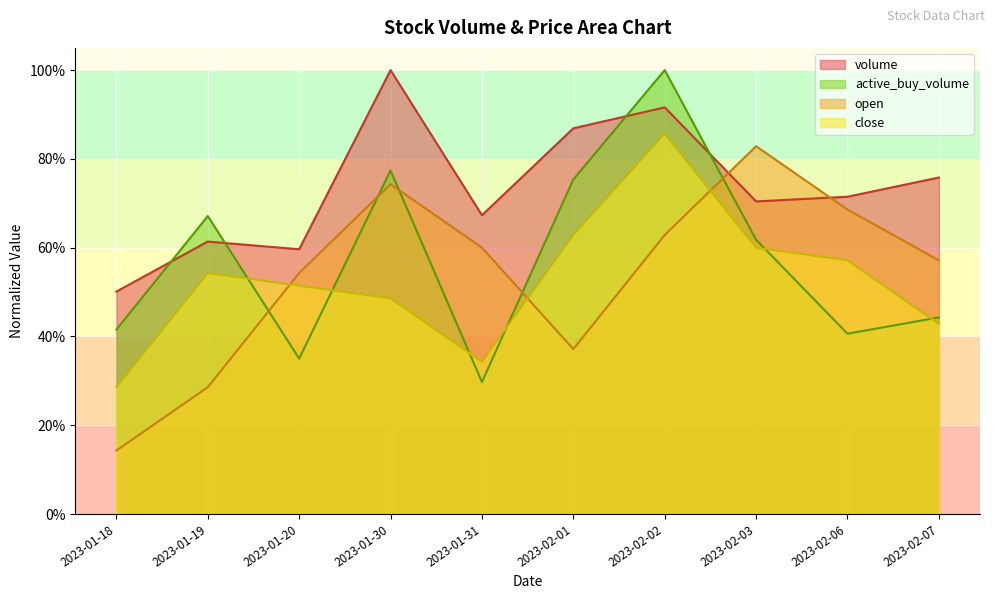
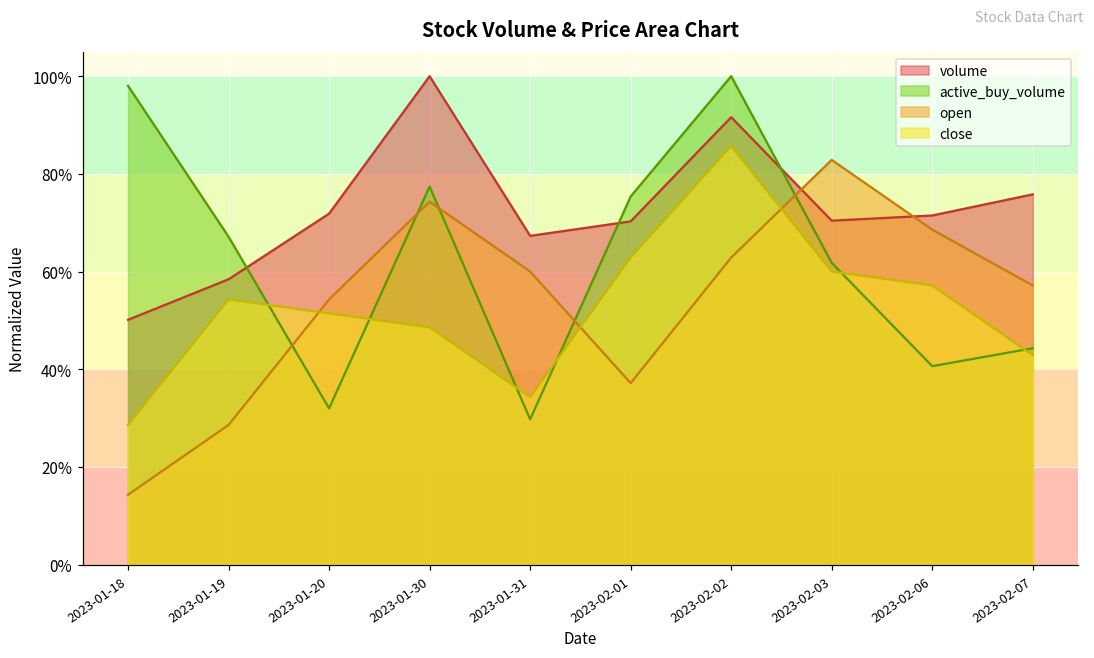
active_buy_volume, 2023-01-18: 42% -> 98%
volume, 2023-01-19: 61% -> 58%
volume, 2023-01-20: 60% -> 72%
active_buy_volume, 2023-01-20: 35% -> 32%
volume, 2023-02-01: 87% -> 70%
